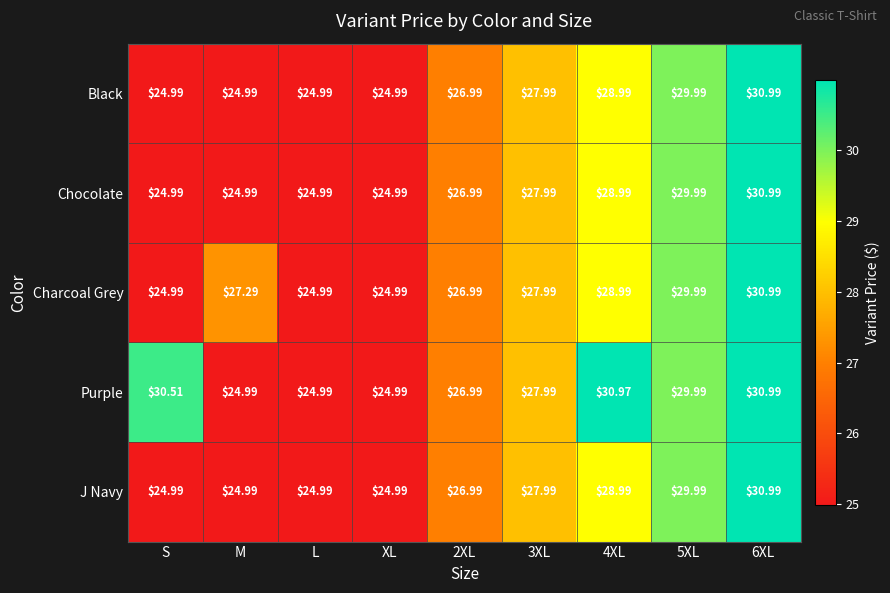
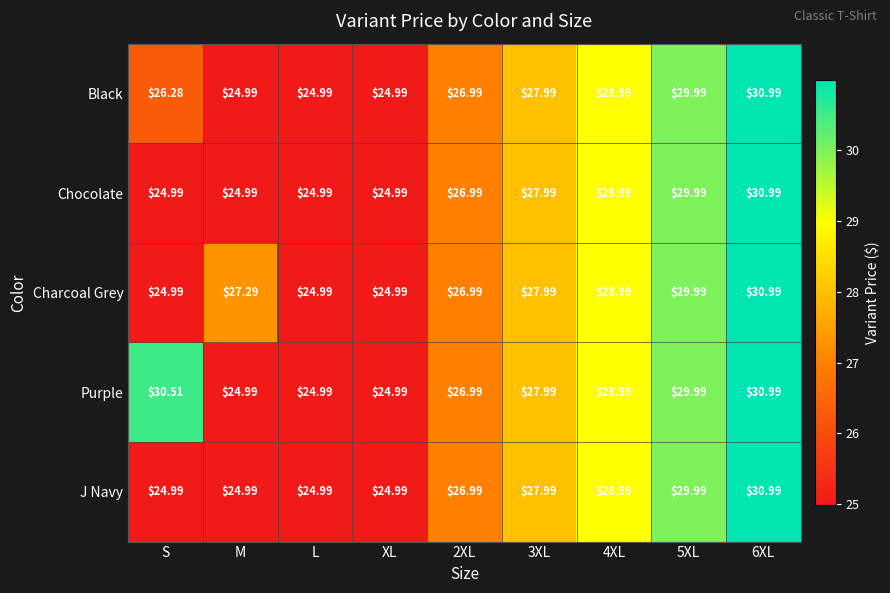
Black, S: $24.99 -> $26.28
Purple, 4XL: $30.97 -> $28.99
